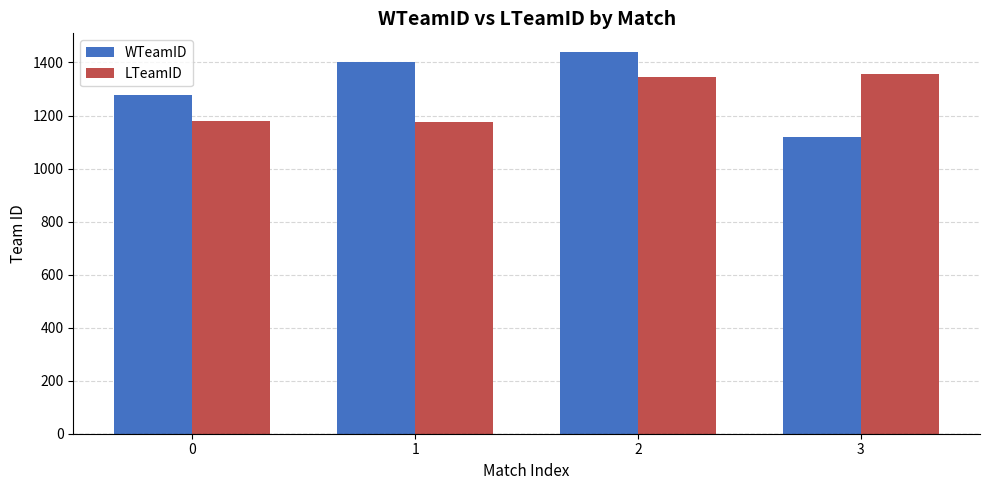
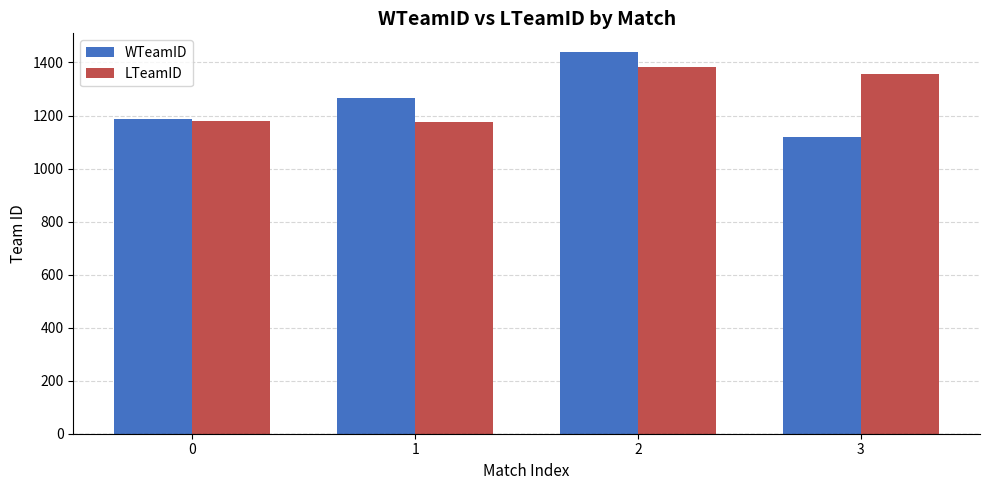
WTeamID, 0: 1280 -> 1190
WTeamID, 1: 1400 -> 1270
LTeamID, 2: 1350 -> 1380
